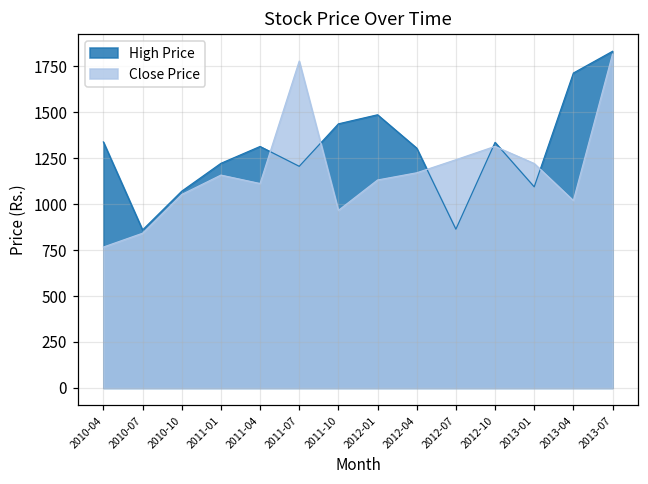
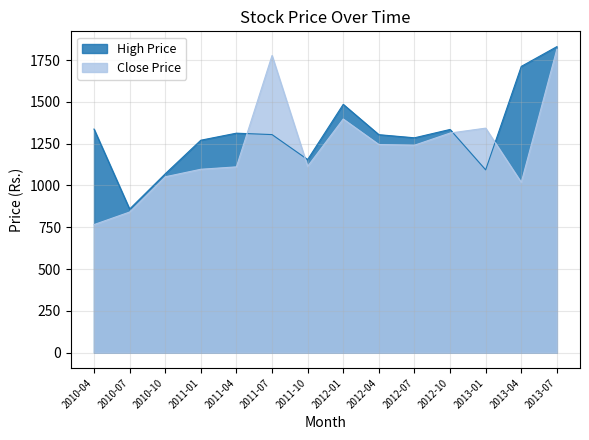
High Price, 2011-01: 1220 -> 1270
Close Price, 2011-01: 1160 -> 1100
High Price, 2011-07: 1200 -> 1300
High Price, 2011-10: 1440 -> 1150
Close Price, 2011-10: 970 -> 1110
Close Price, 2012-01: 1130 -> 1400
Close Price, 2012-04: 1170 -> 1240
High Price, 2012-07: 860 -> 1290
Close Price, 2013-01: 1220 -> 1340
